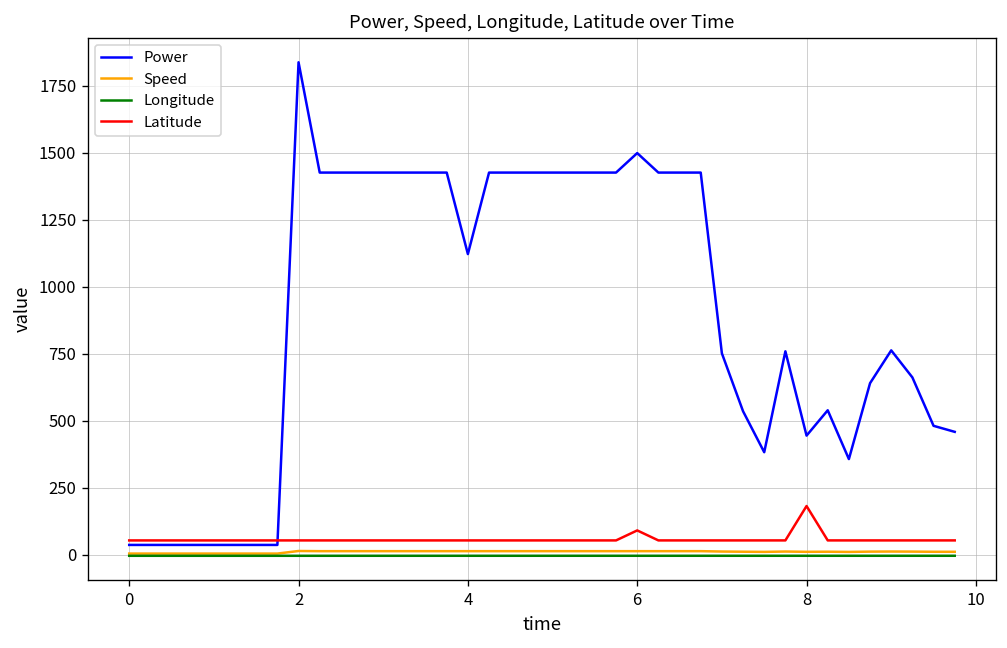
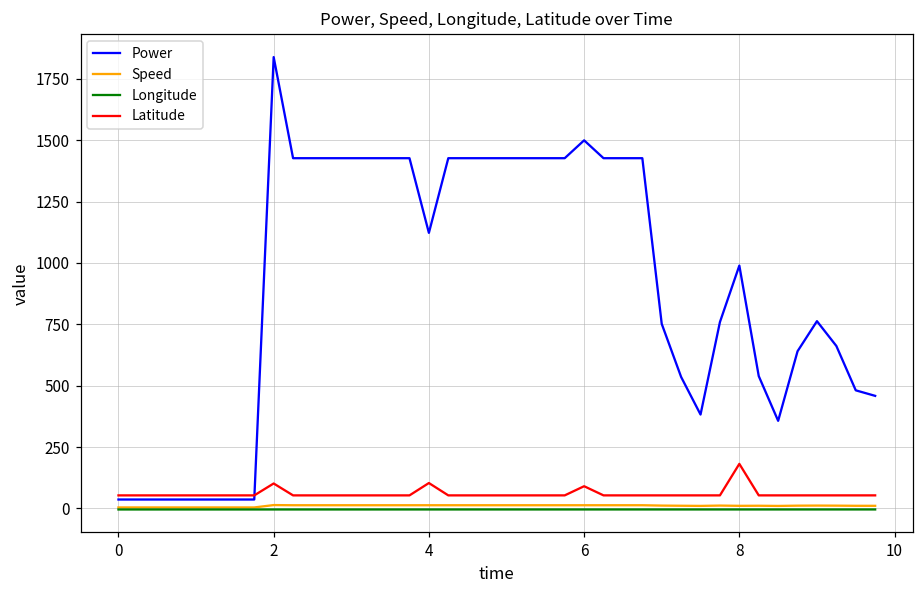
Latitude, 2: 50 -> 100
Latitude, 4: 50 -> 100
Power, 8: 440 -> 990
